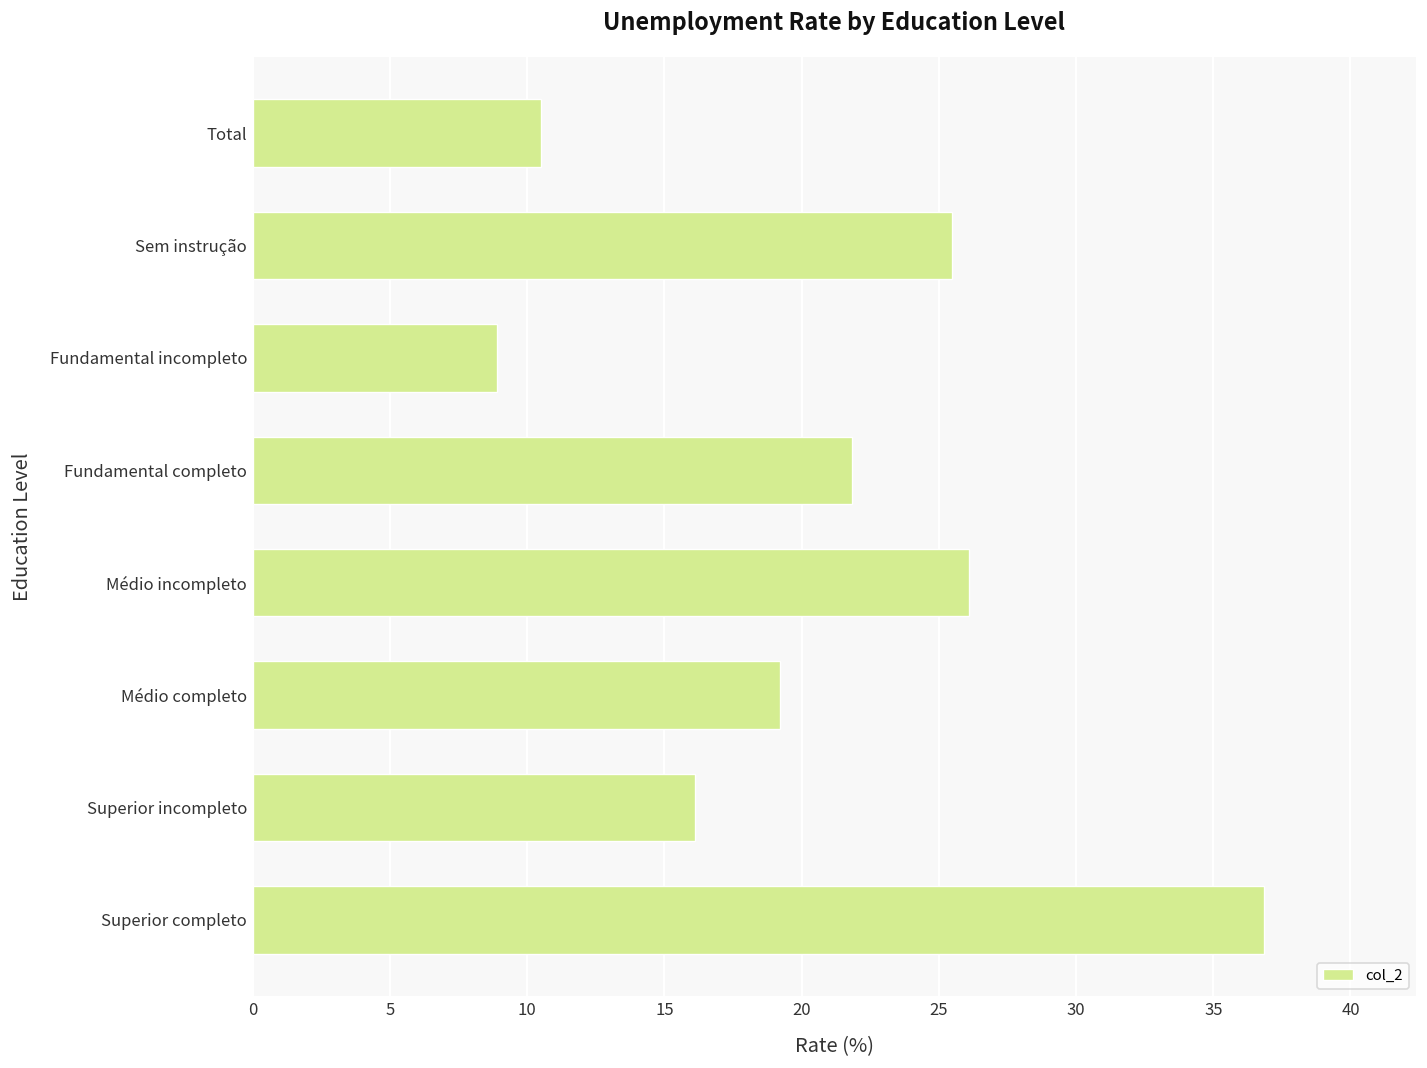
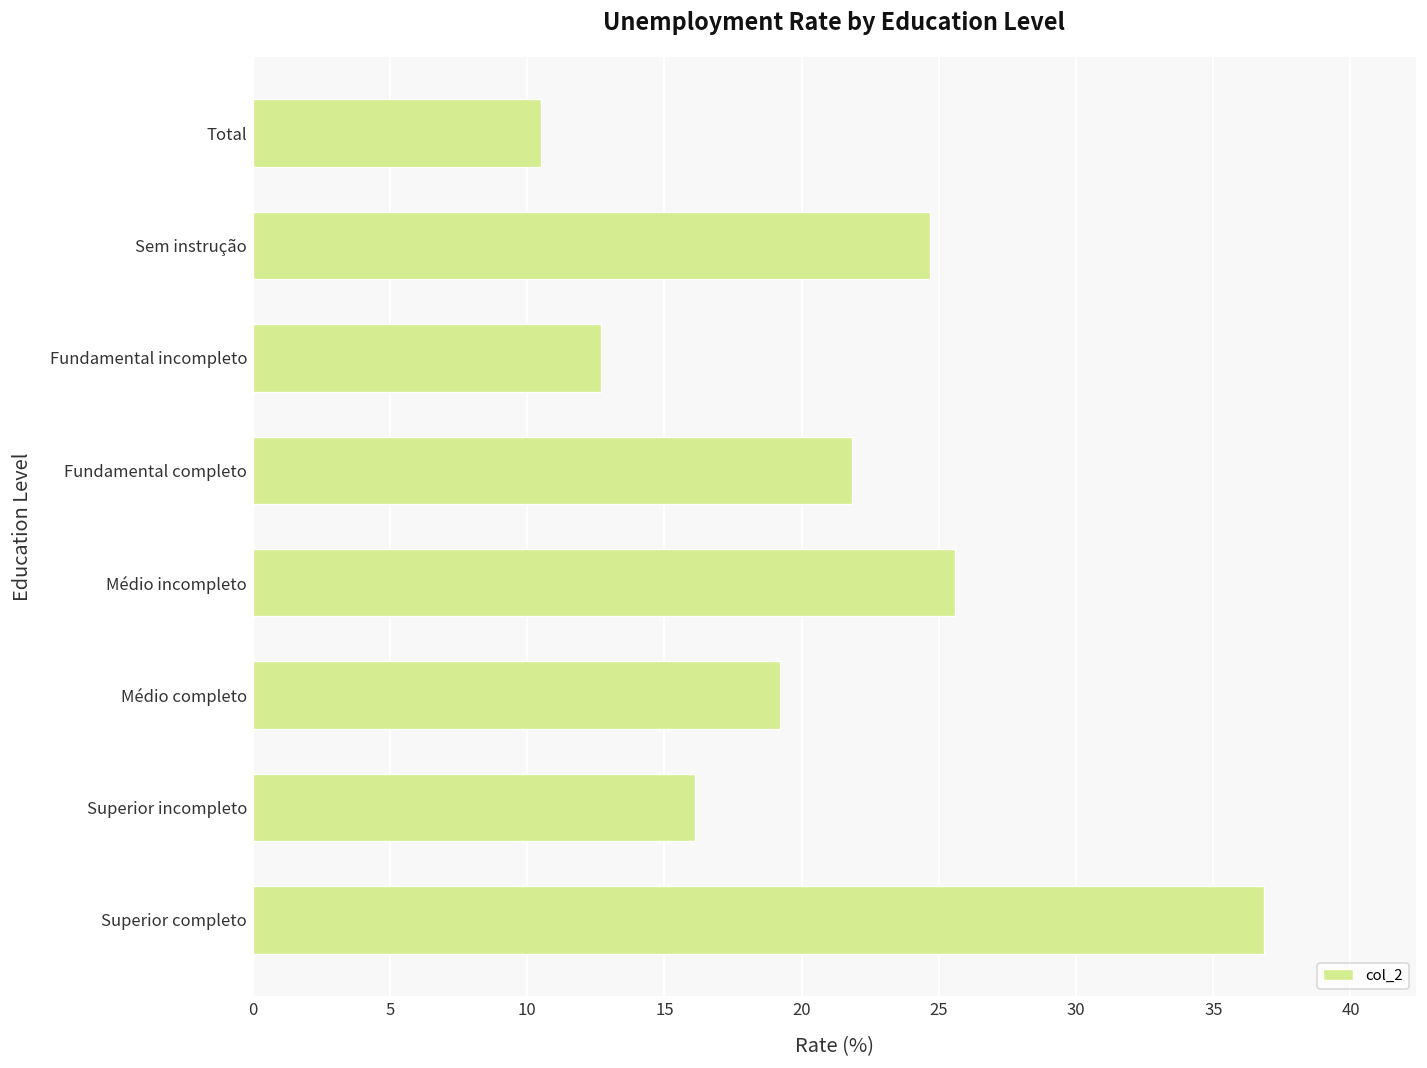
Sem instrução: 25.5 -> 24.7
Fundamental incompleto: 8.9 -> 12.7
Médio incompleto: 26.1 -> 25.6
